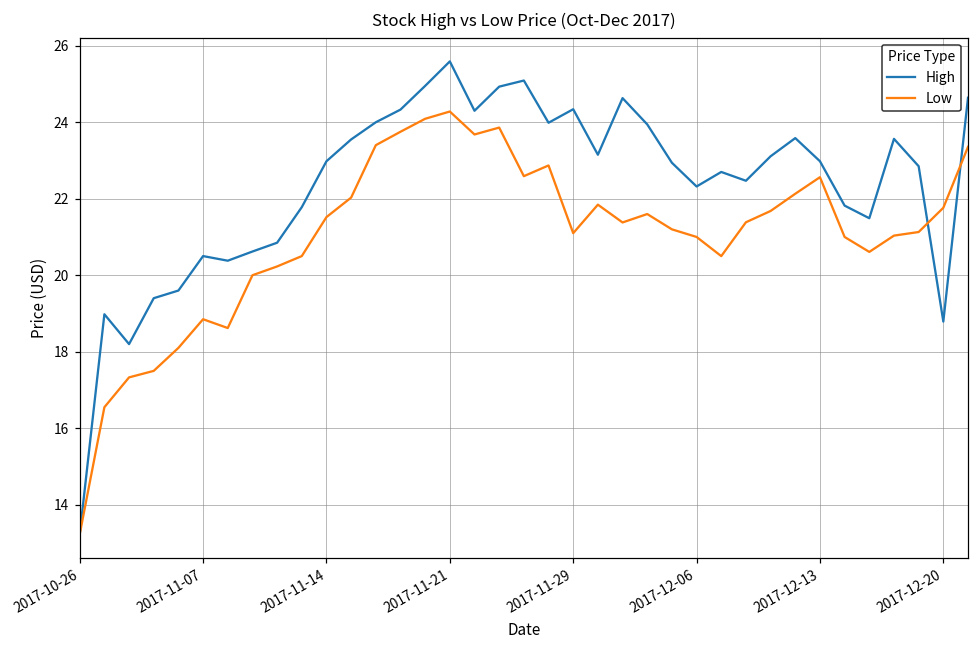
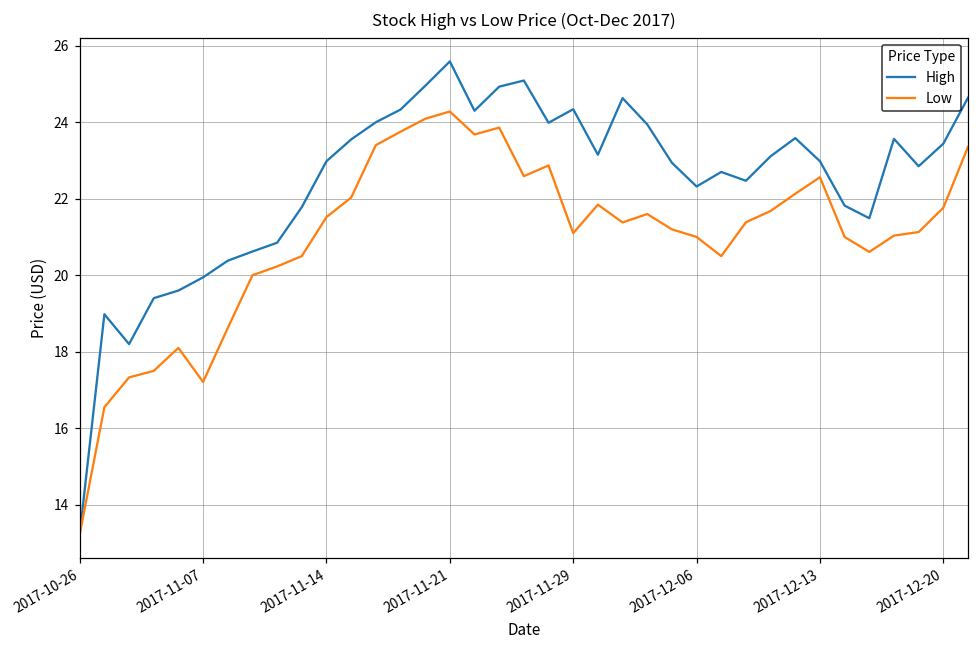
High, 2017-11-07: 20.5 -> 19.9
Low, 2017-11-07: 18.9 -> 17.2
High, 2017-12-20: 18.8 -> 23.4
